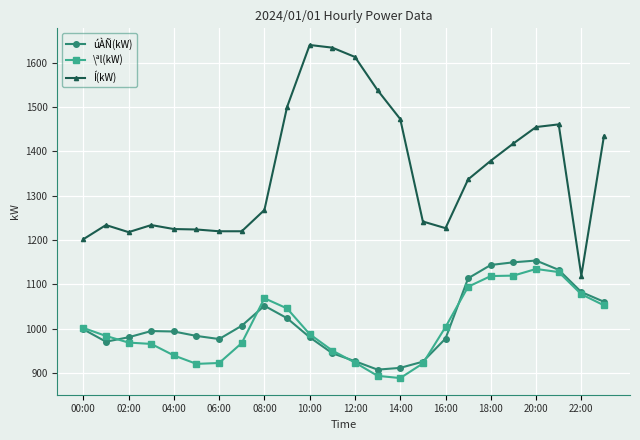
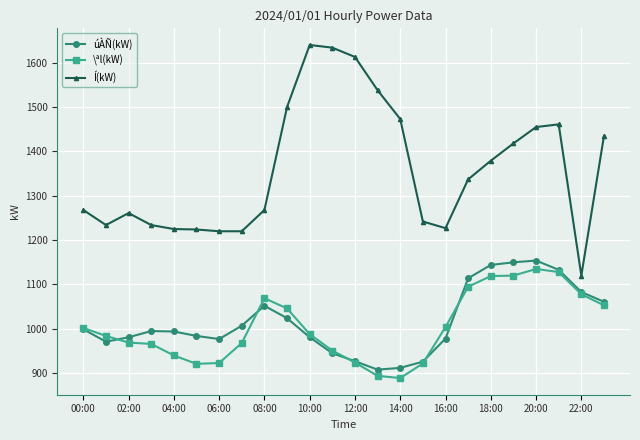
Í(kW), 00:00: 1200 -> 1270
Í(kW), 02:00: 1220 -> 1260
